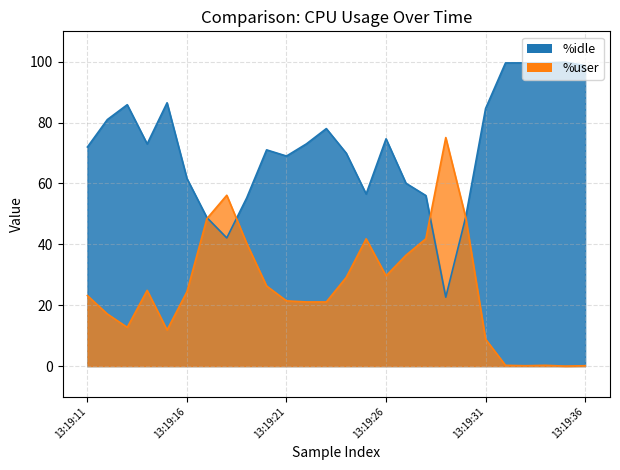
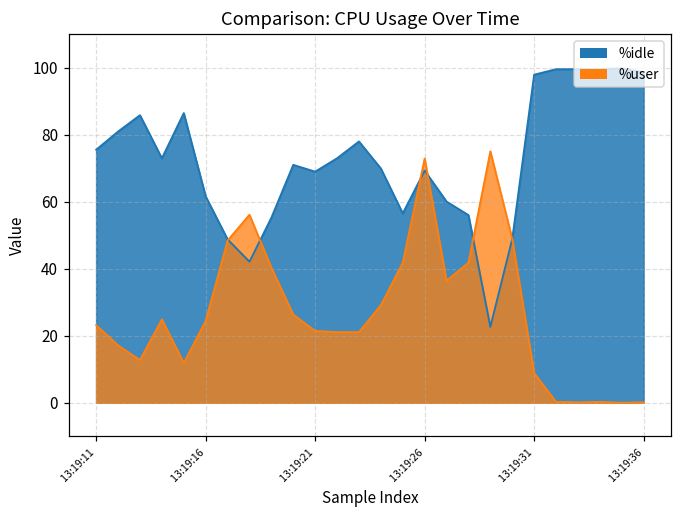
%idle, 13:19:11: 72 -> 76
%idle, 13:19:26: 75 -> 69
%user, 13:19:26: 30 -> 73
%idle, 13:19:31: 85 -> 98
